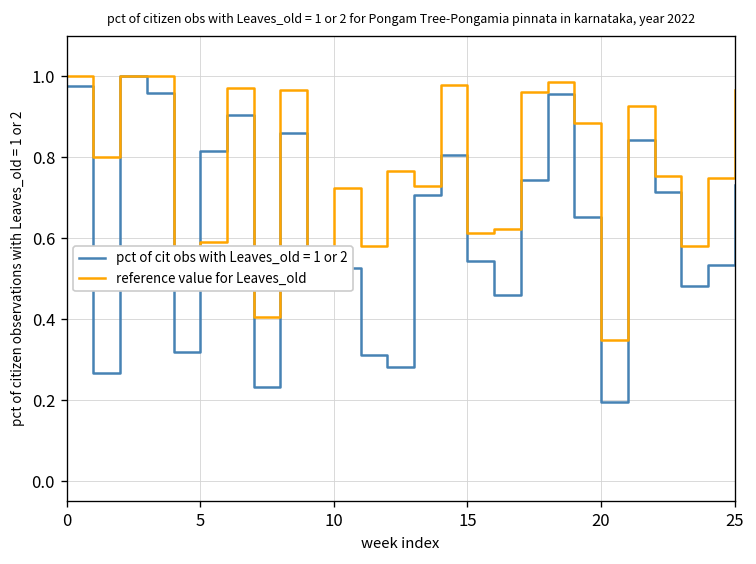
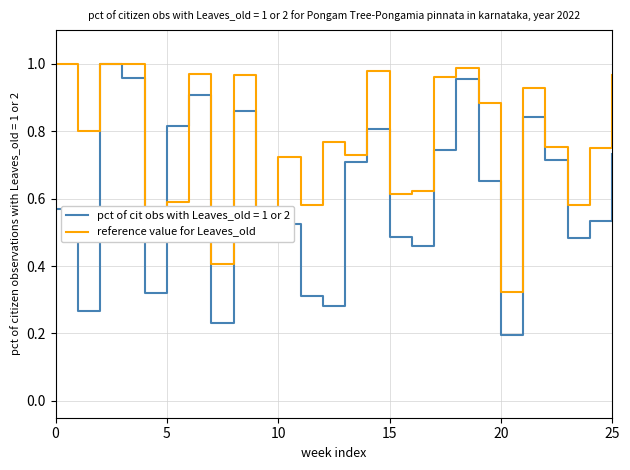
pct of cit obs with Leaves_old = 1 or 2, 0: 0.98 -> 0.57
pct of cit obs with Leaves_old = 1 or 2, 15: 0.54 -> 0.49
reference value for Leaves_old, 20: 0.35 -> 0.32
